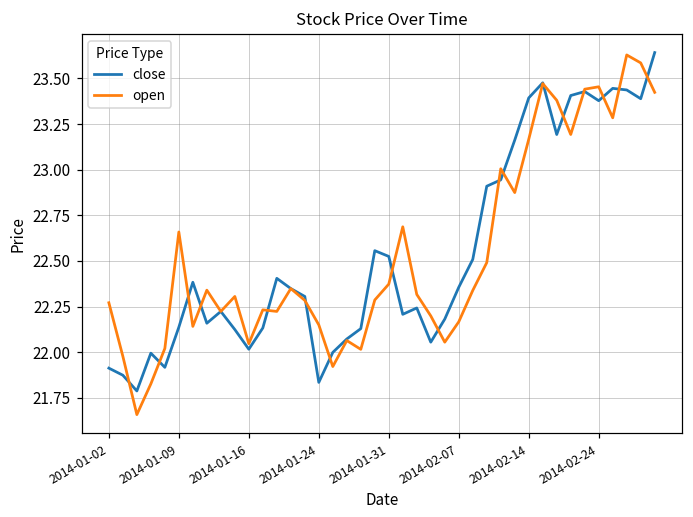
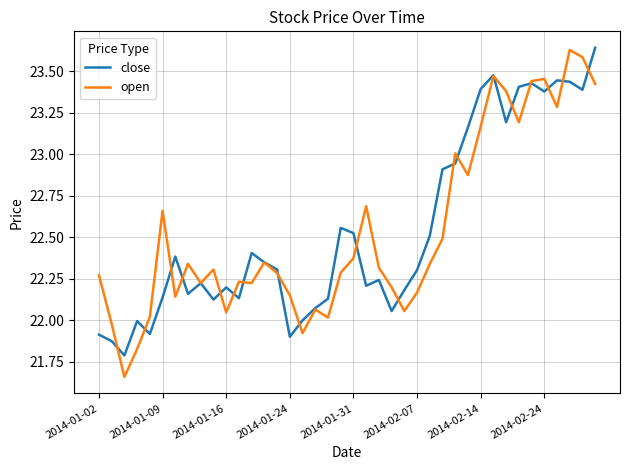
close, 2014-01-16: 22.02 -> 22.20
close, 2014-01-24: 21.83 -> 21.90
close, 2014-02-07: 22.36 -> 22.30
